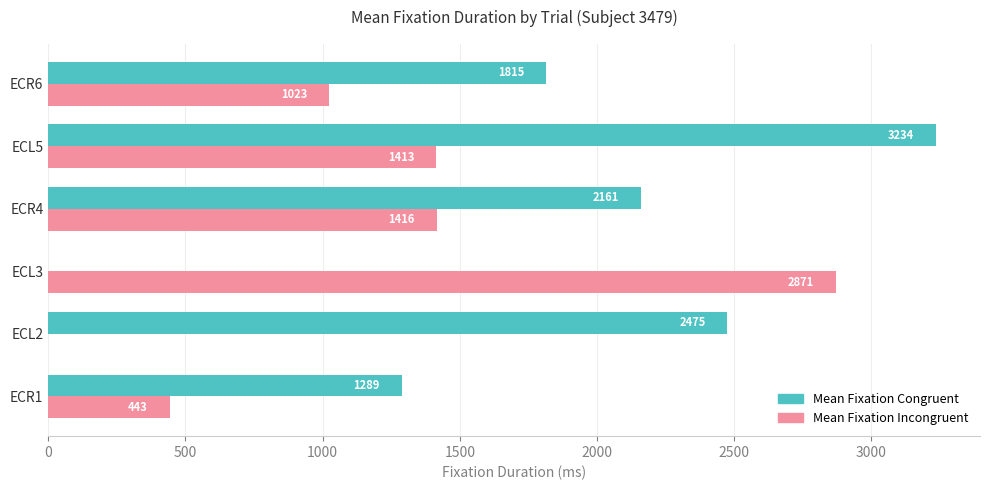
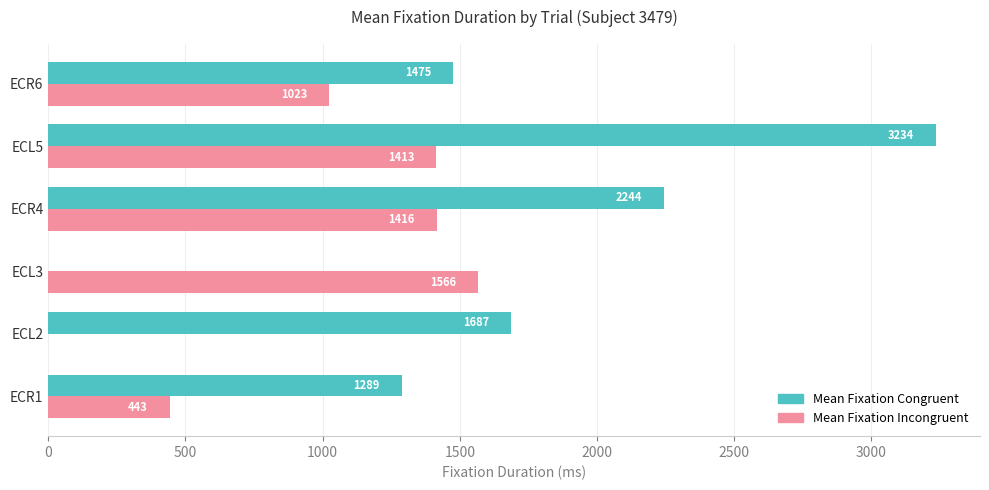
Mean Fixation Congruent, ECR6: 1815 -> 1475
Mean Fixation Congruent, ECR4: 2161 -> 2244
Mean Fixation Incongruent, ECL3: 2871 -> 1566
Mean Fixation Congruent, ECL2: 2475 -> 1687
